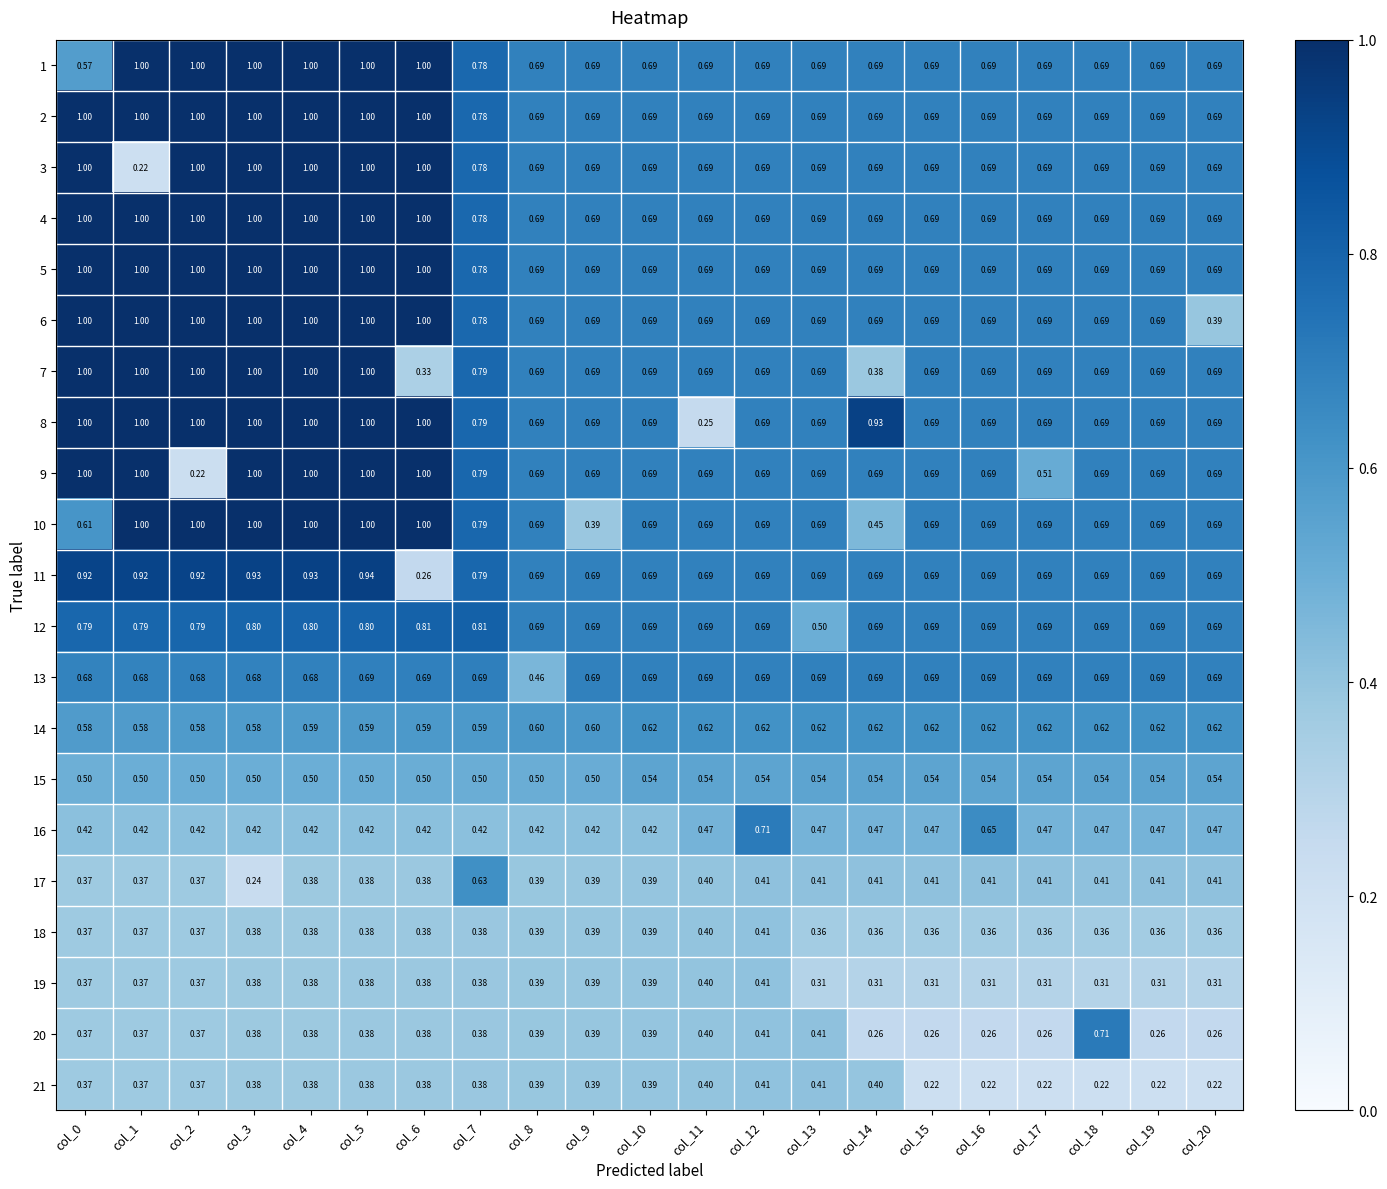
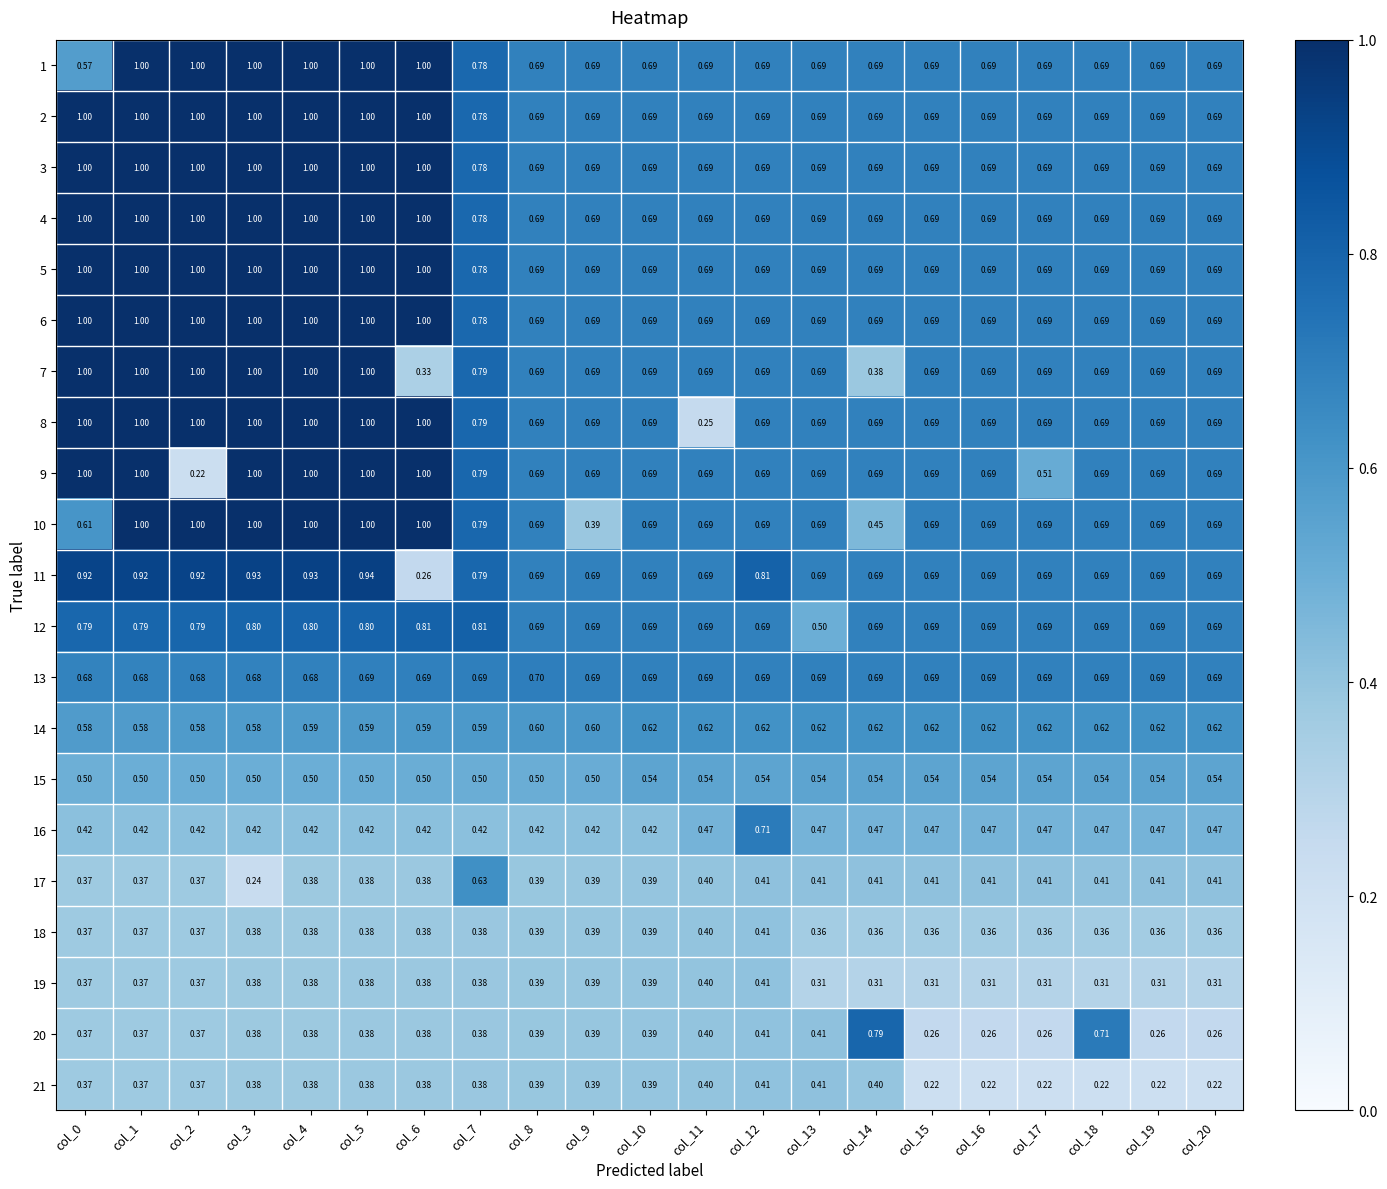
3, col_1: 0.22 -> 1.00
6, col_20: 0.39 -> 0.69
8, col_14: 0.93 -> 0.69
11, col_12: 0.69 -> 0.81
13, col_8: 0.46 -> 0.70
16, col_16: 0.65 -> 0.47
20, col_14: 0.26 -> 0.79
